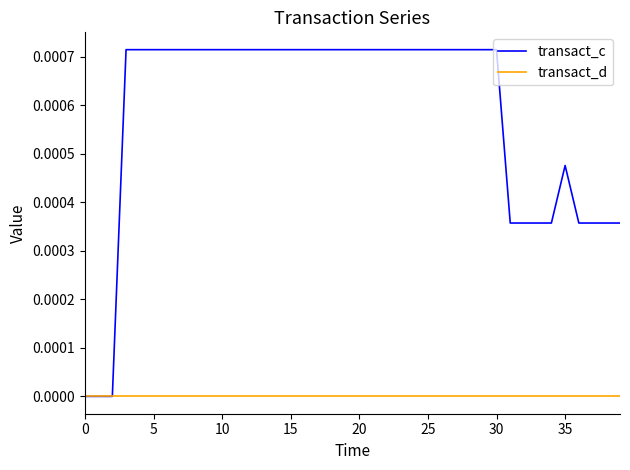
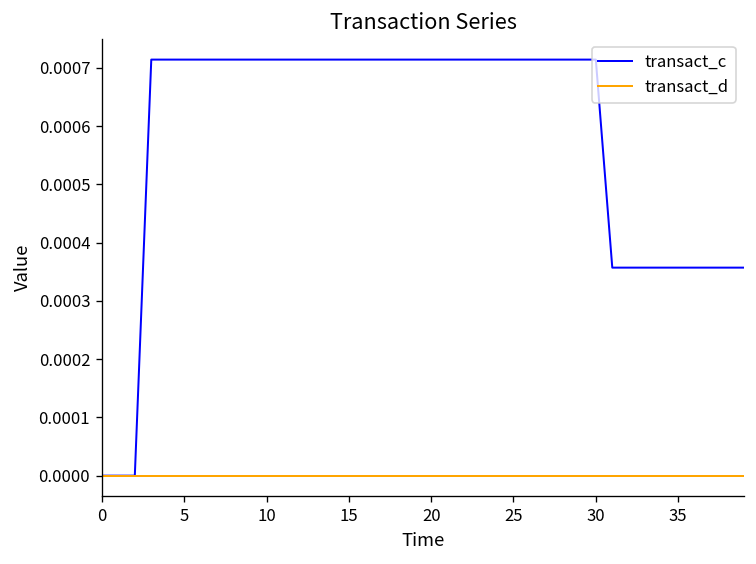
transact_c, 35: 0.00048 -> 0.00036
